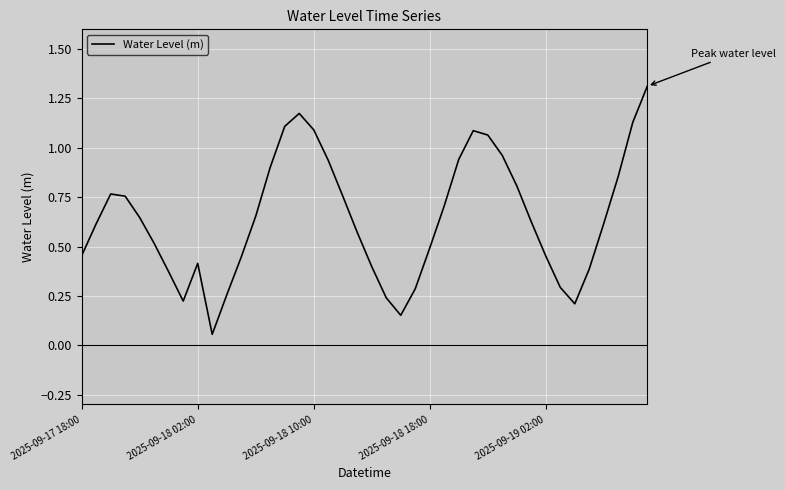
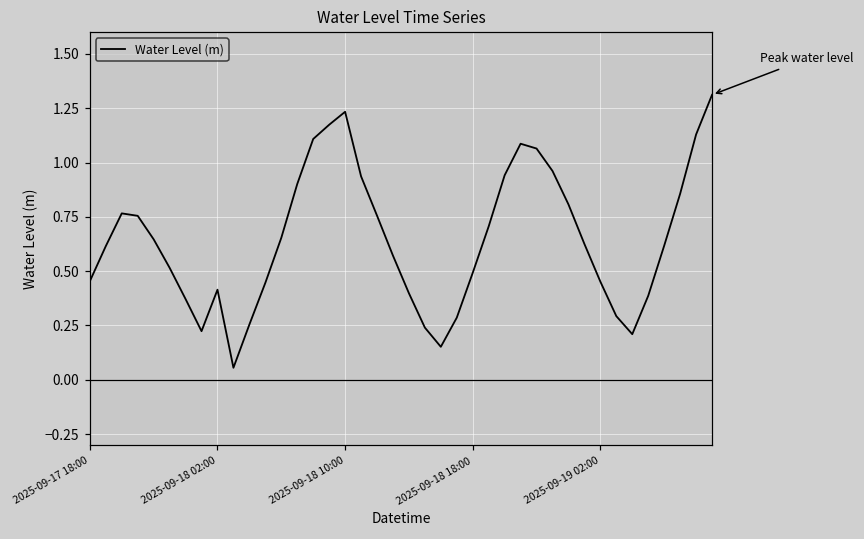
2025-09-18 10:00: 1.09 -> 1.23
